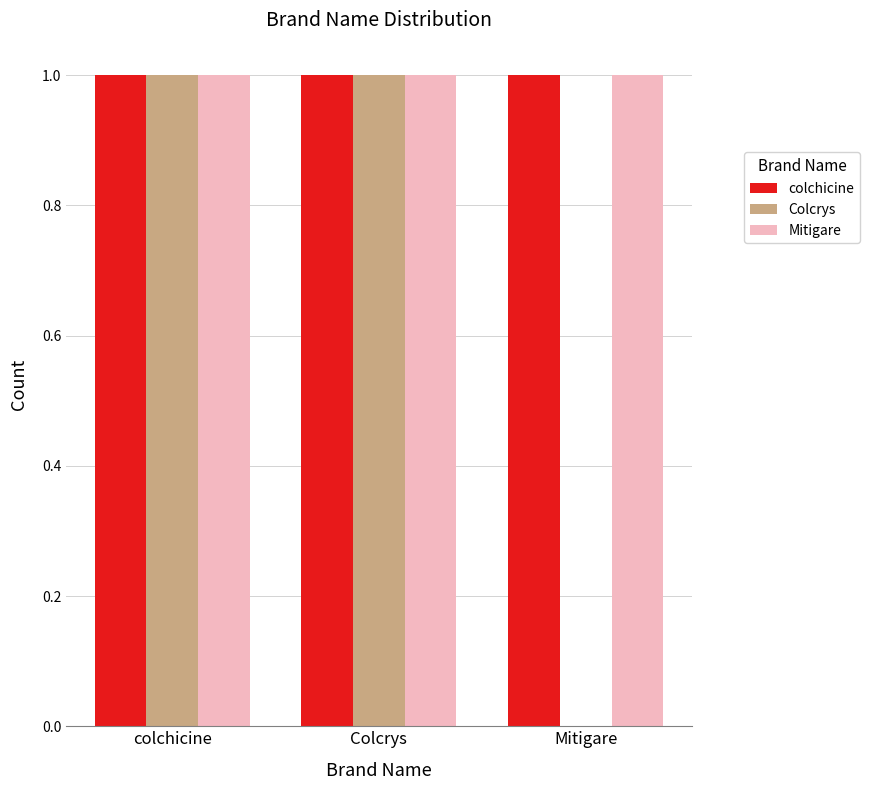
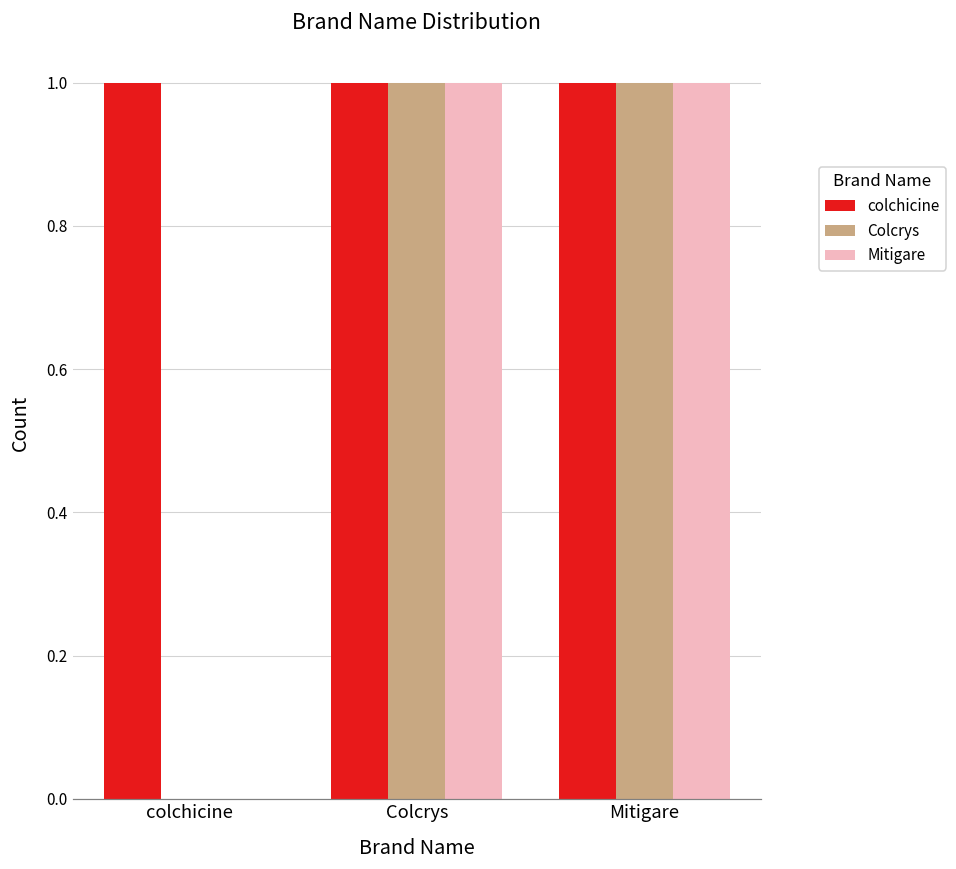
Colcrys, colchicine: 1 -> 0
Mitigare, colchicine: 1 -> 0
Colcrys, Mitigare: 0 -> 1
